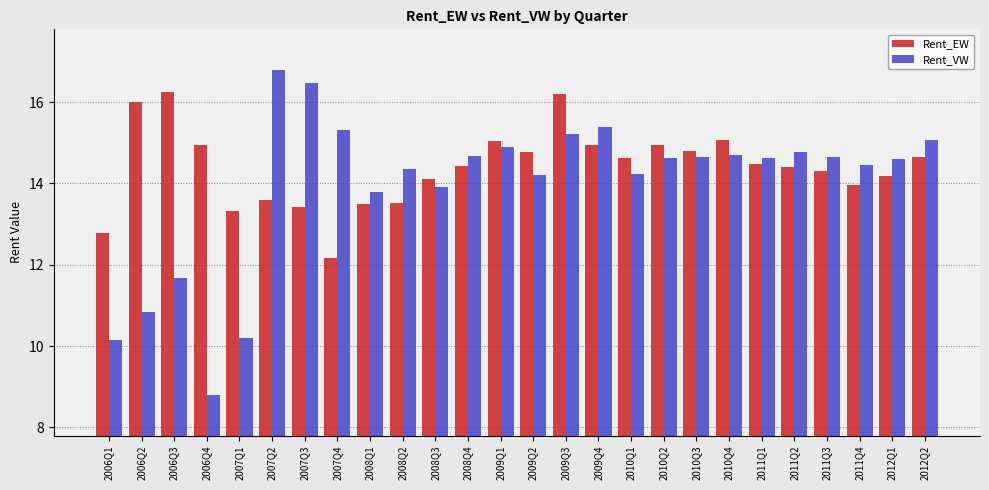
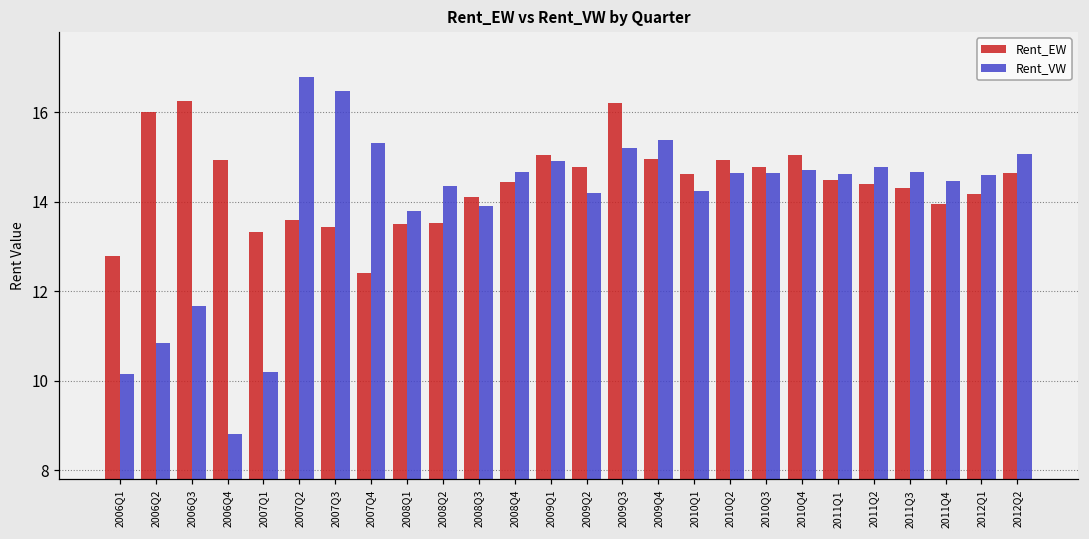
Rent_EW, 2007Q4: 12.2 -> 12.4
